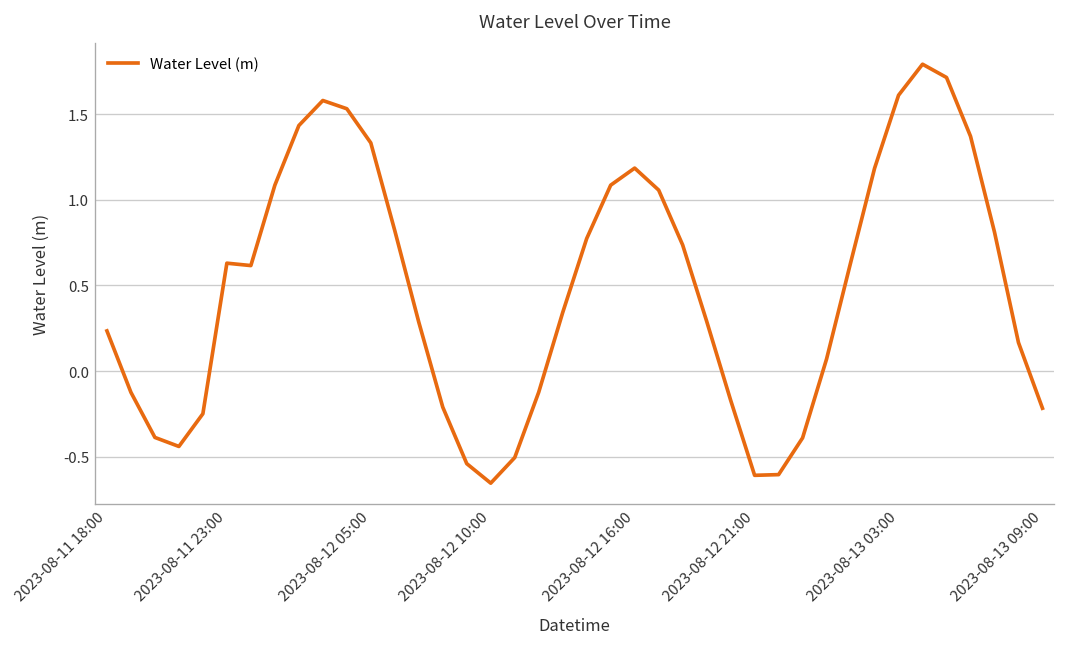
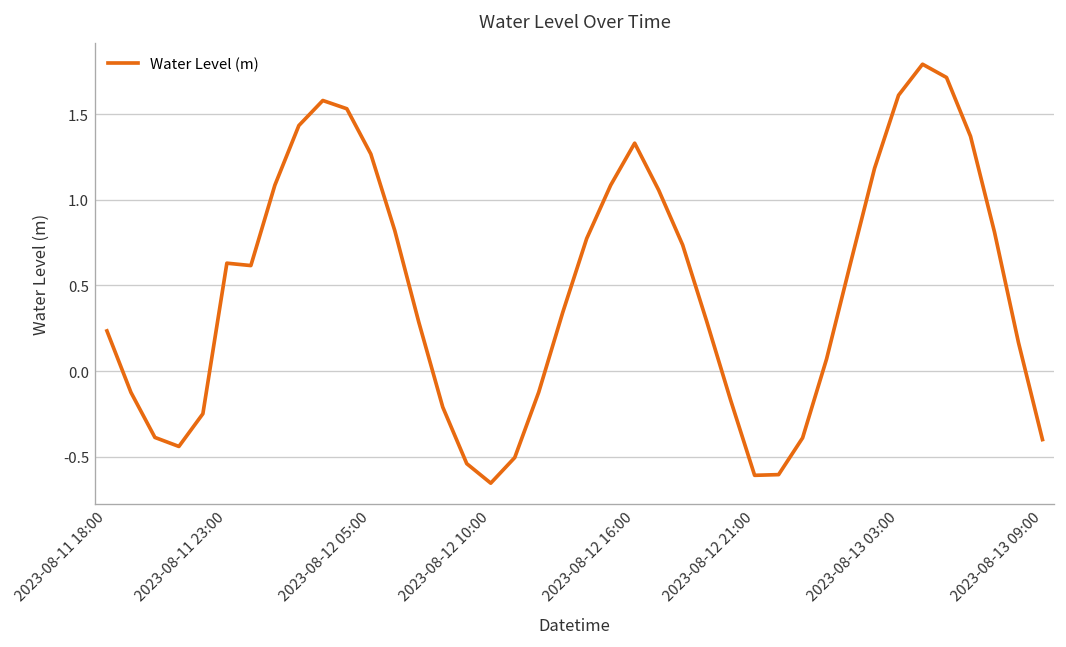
2023-08-12 05:00: 1.33 -> 1.27
2023-08-12 16:00: 1.19 -> 1.33
2023-08-13 09:00: -0.22 -> -0.40
